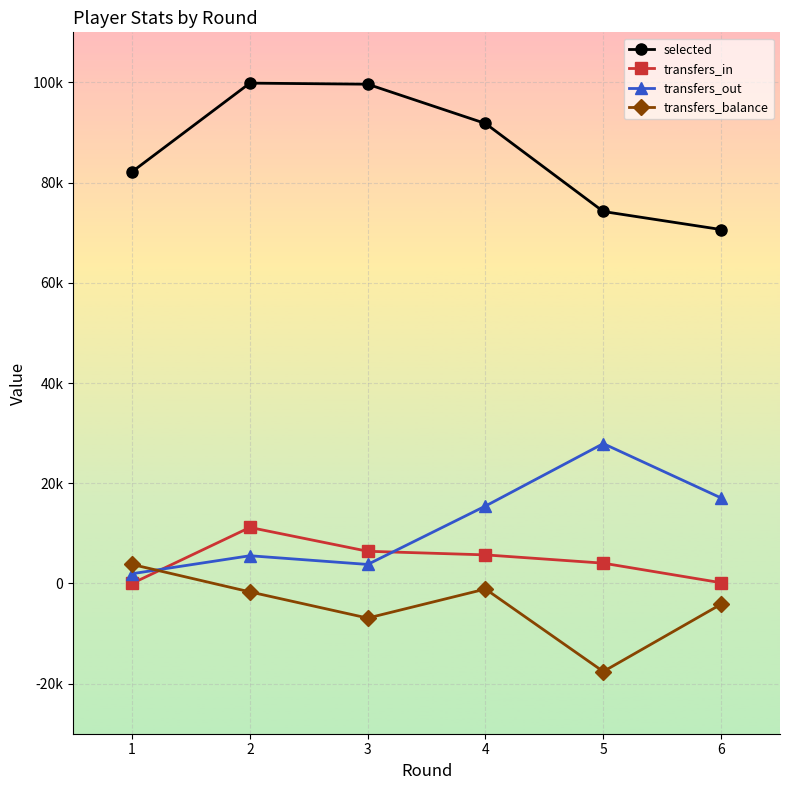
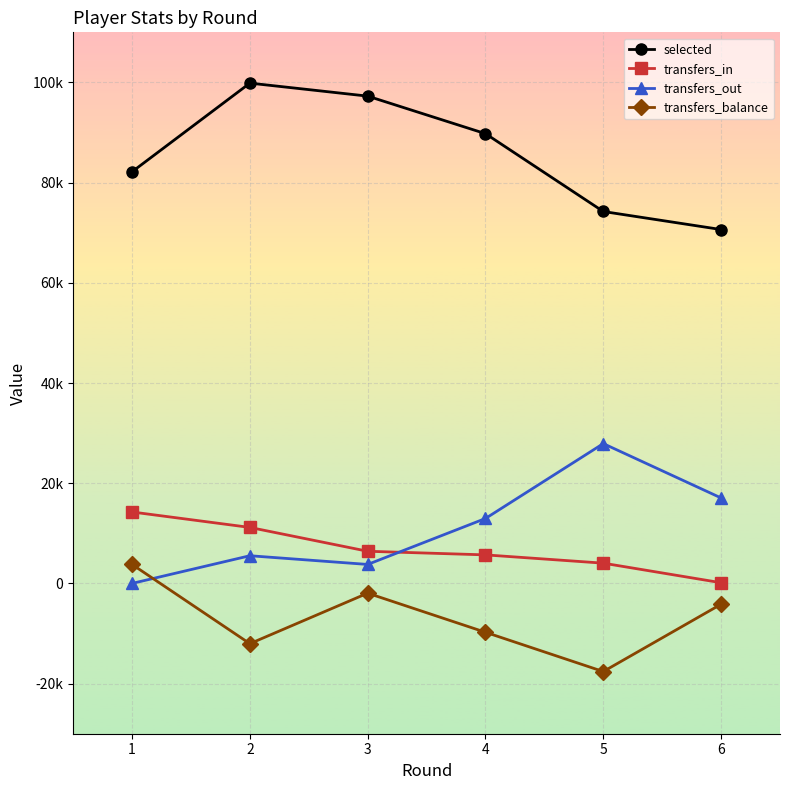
transfers_in, 1: 0 -> 14000
transfers_out, 1: 2000 -> 0
transfers_balance, 2: -2000 -> -12000
selected, 3: 100000 -> 97000
transfers_balance, 3: -7000 -> -2000
selected, 4: 92000 -> 90000
transfers_out, 4: 15000 -> 13000
transfers_balance, 4: -1000 -> -10000
